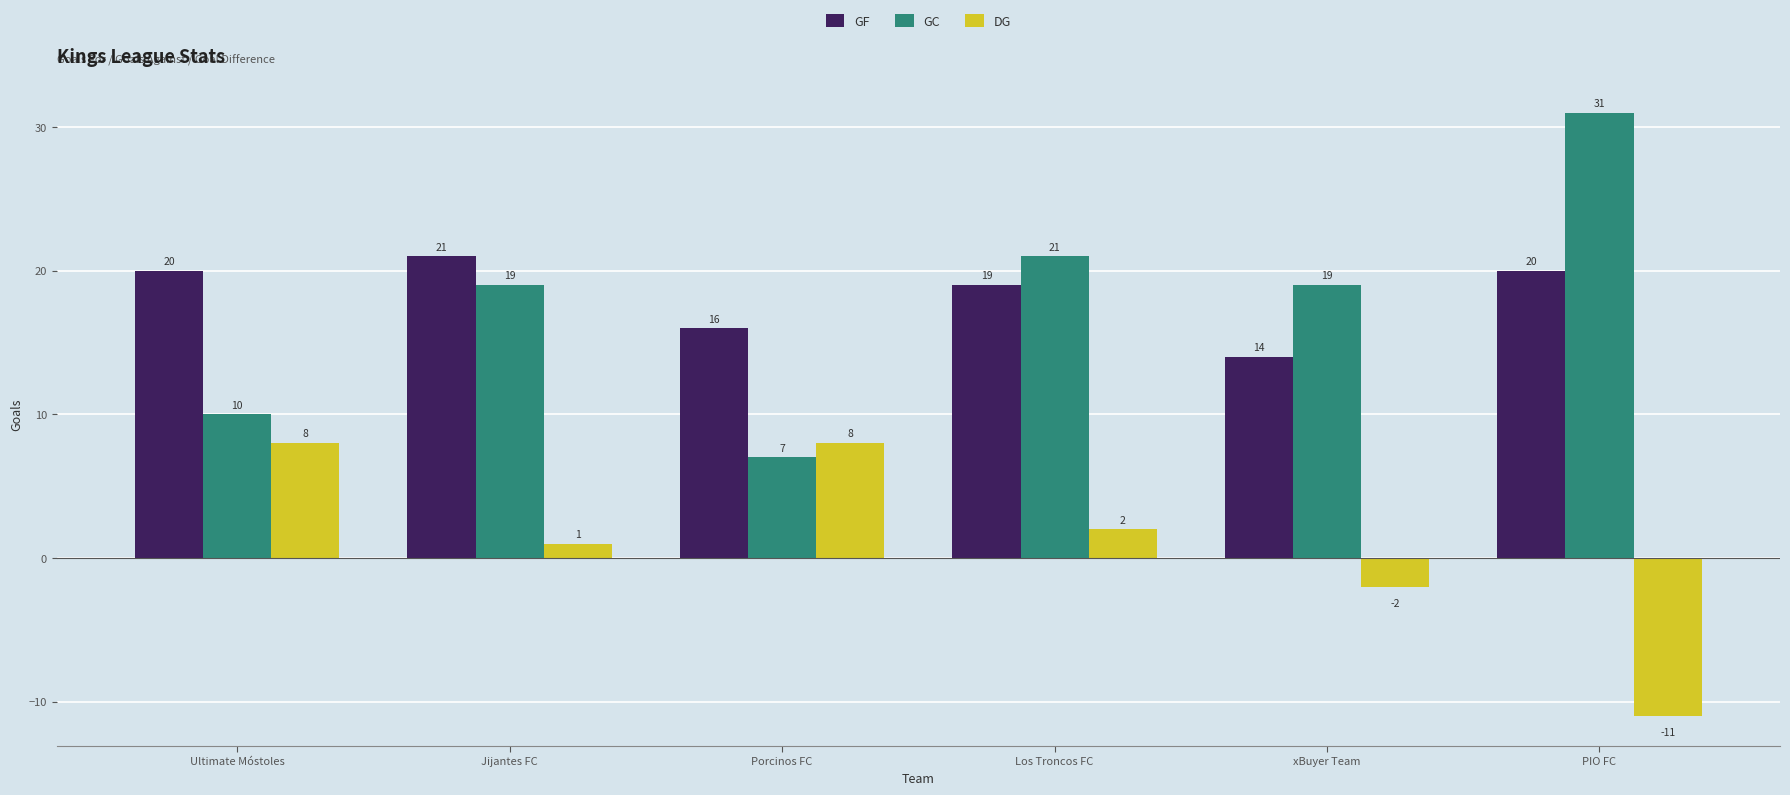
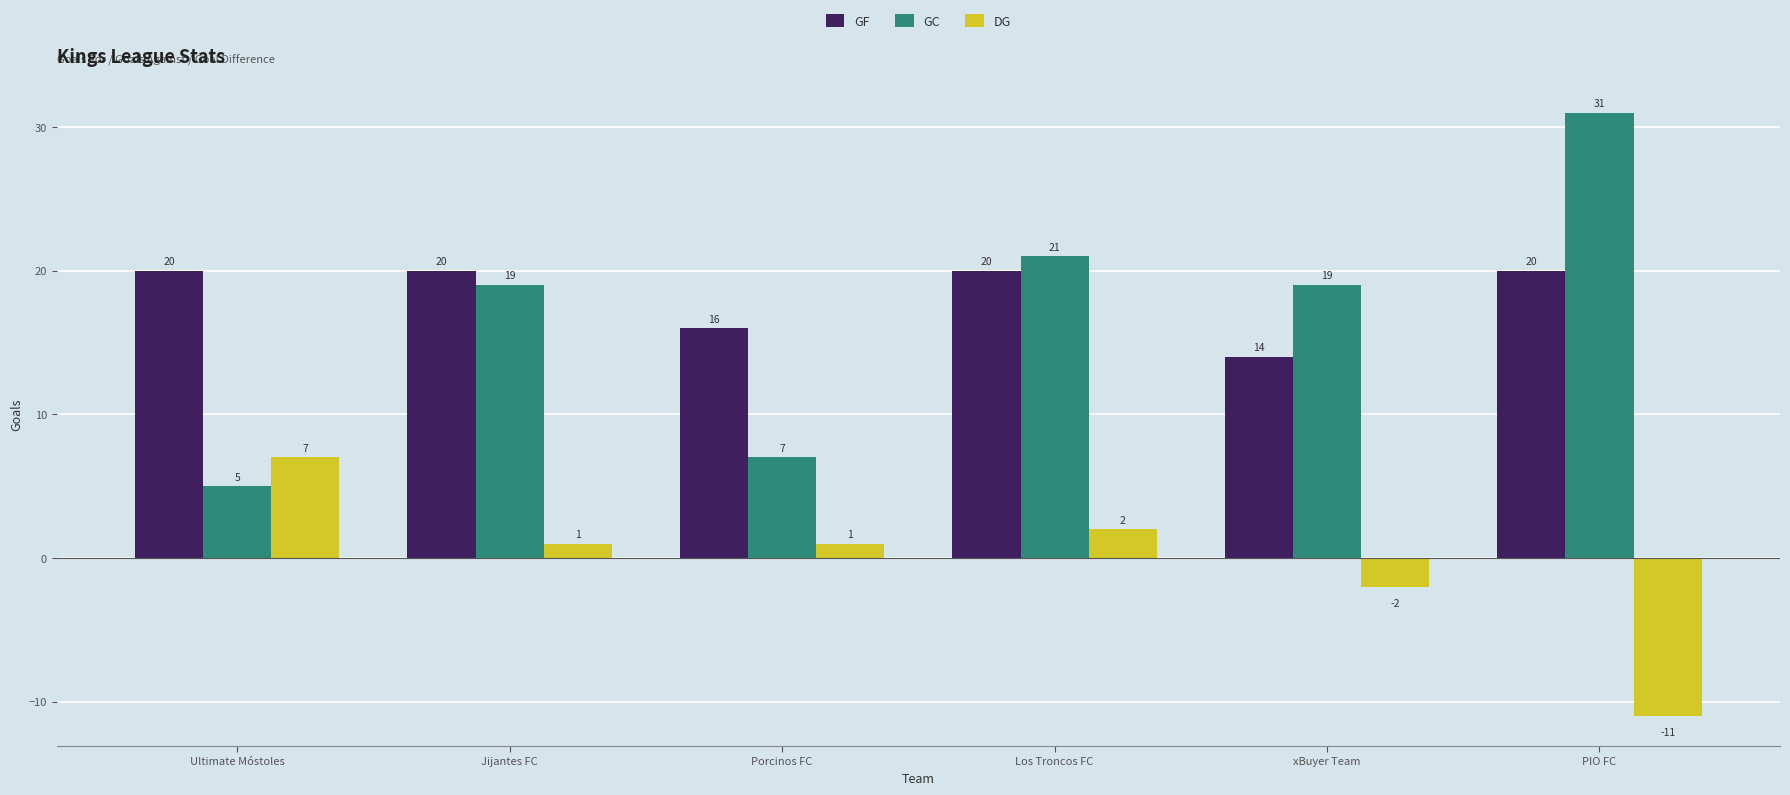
GC, Ultimate Móstoles: 10 -> 5
DG, Ultimate Móstoles: 8 -> 7
GF, Jijantes FC: 21 -> 20
DG, Porcinos FC: 8 -> 1
GF, Los Troncos FC: 19 -> 20
